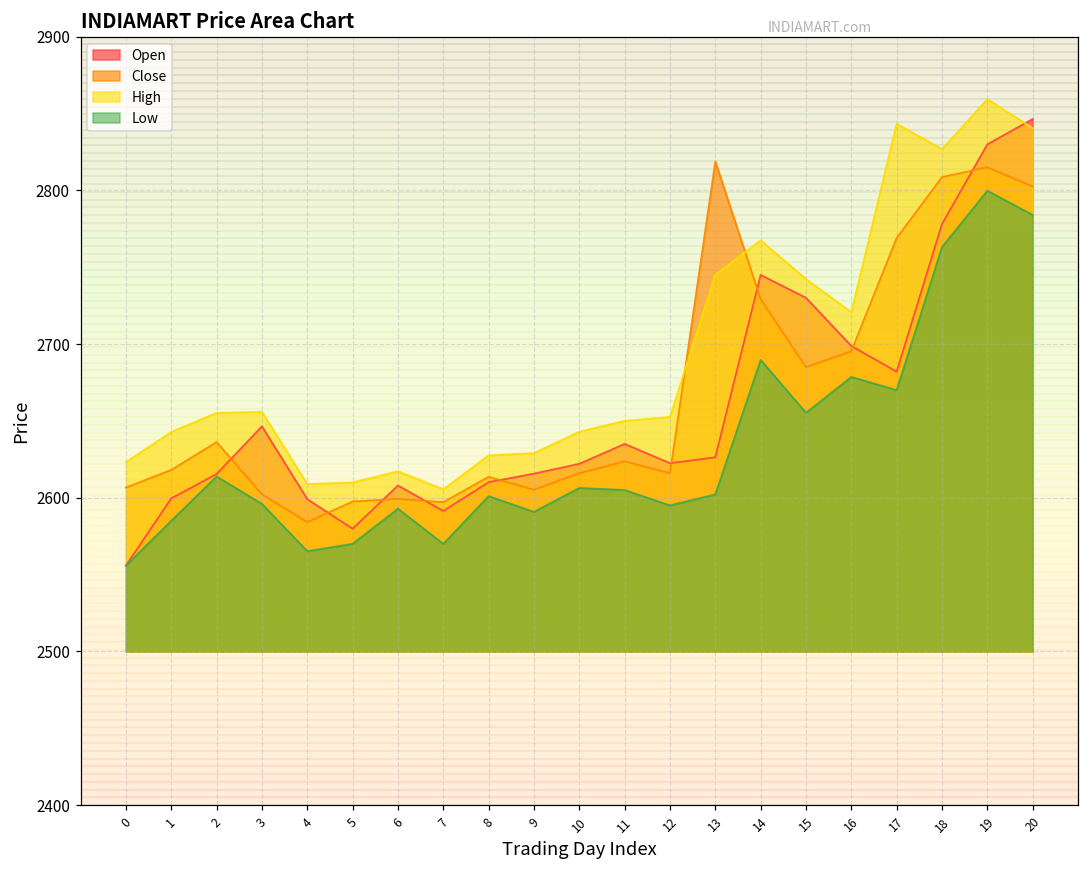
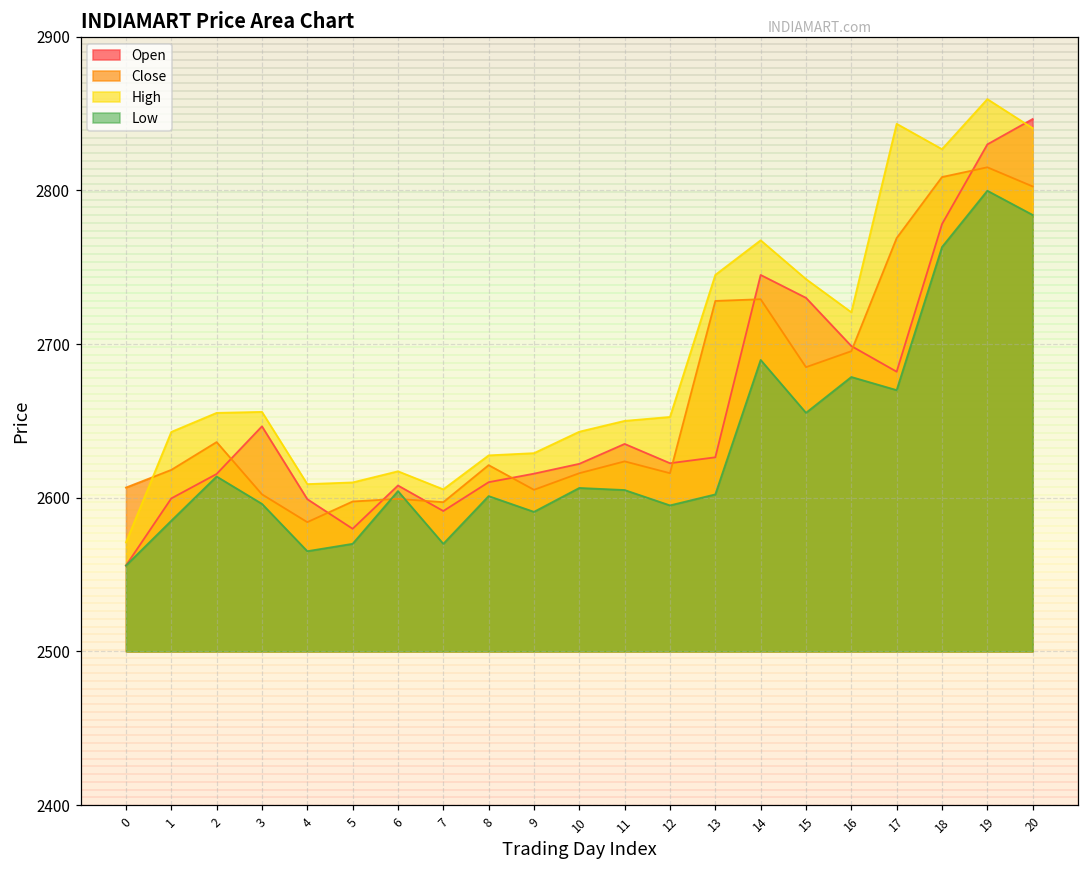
High, 0: 2623 -> 2571
Low, 6: 2593 -> 2604
Close, 8: 2614 -> 2621
Close, 13: 2819 -> 2728
